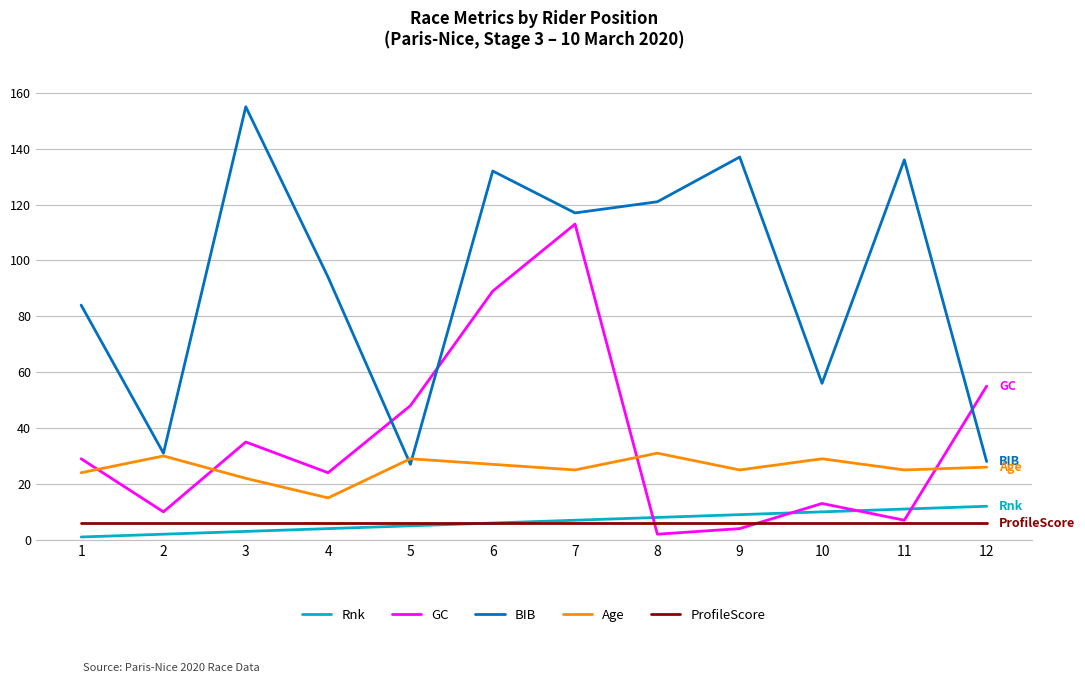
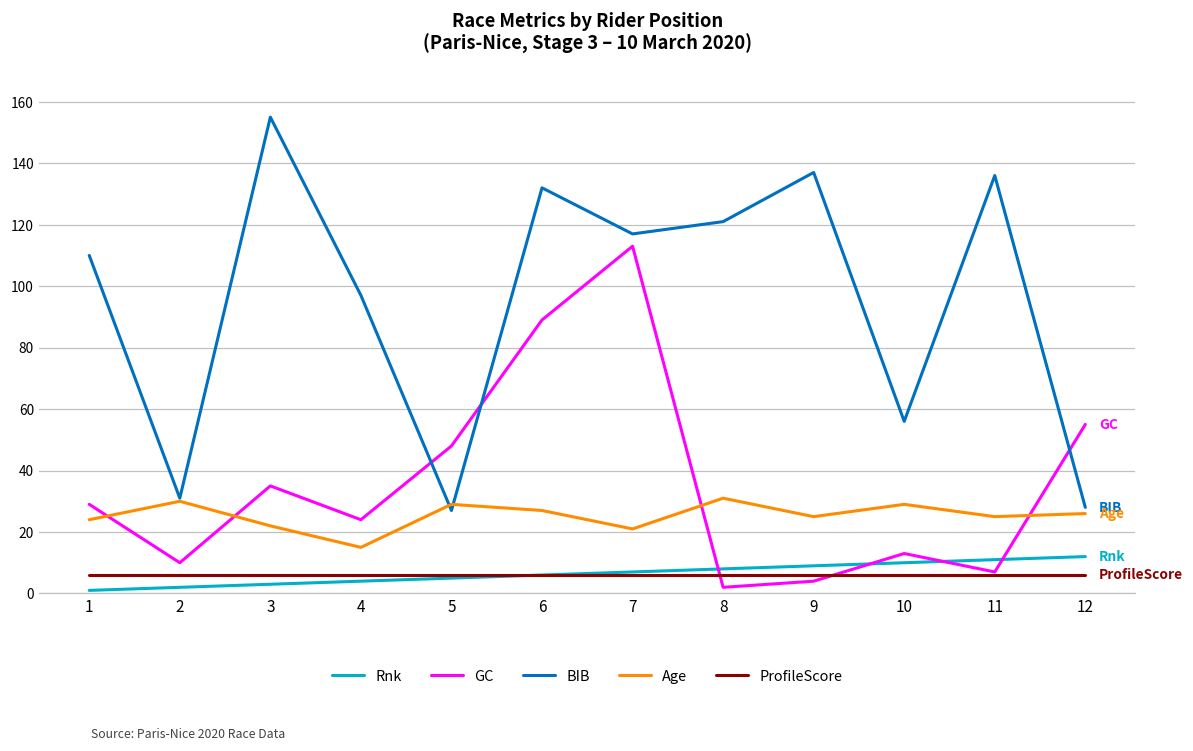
BIB, 1: 84 -> 110
BIB, 4: 94 -> 97
Age, 7: 25 -> 21
